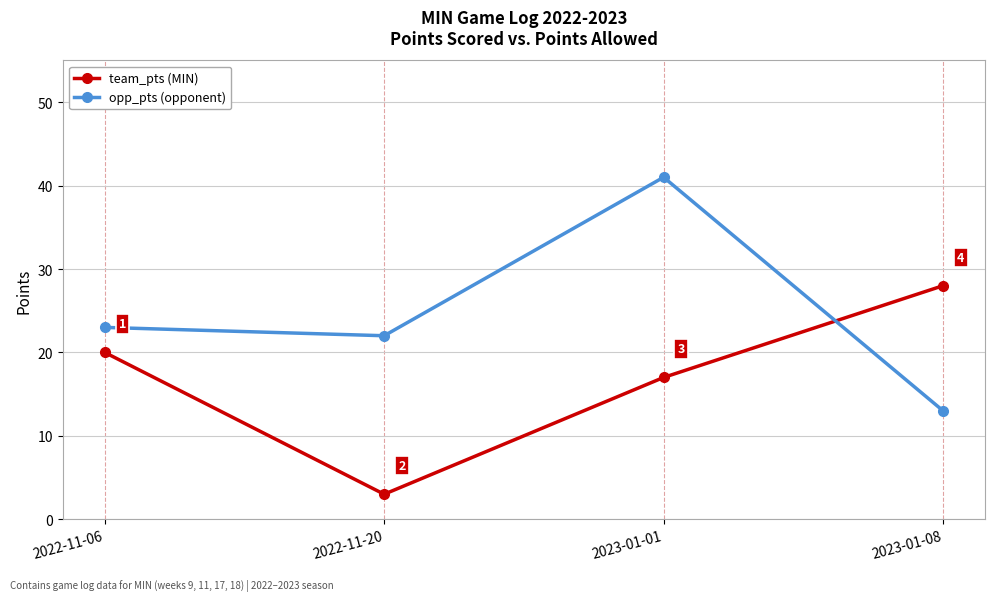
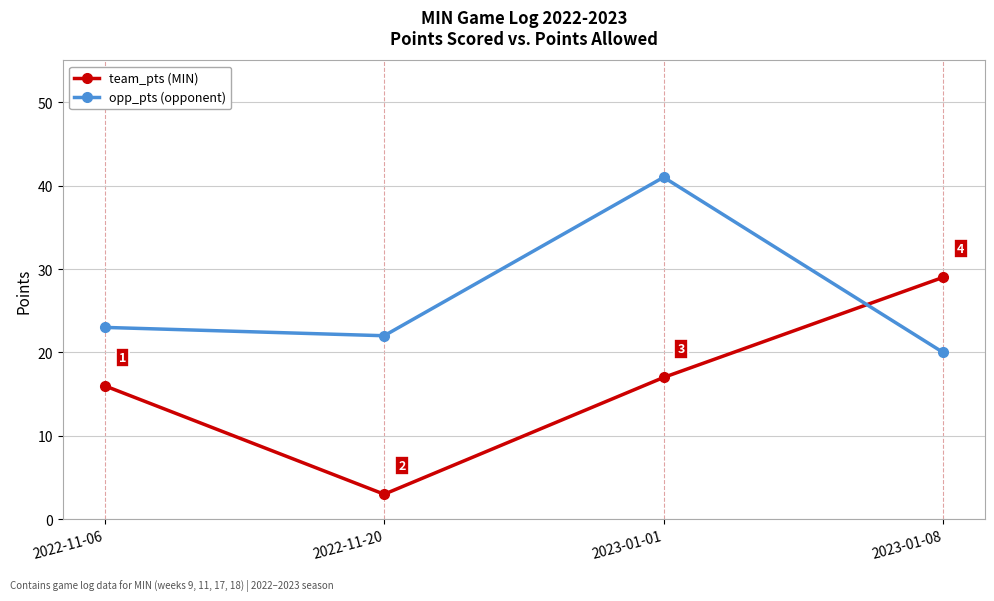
team_pts (MIN), 2022-11-06: 20 -> 16
team_pts (MIN), 2023-01-08: 28 -> 29
opp_pts (opponent), 2023-01-08: 13 -> 20
